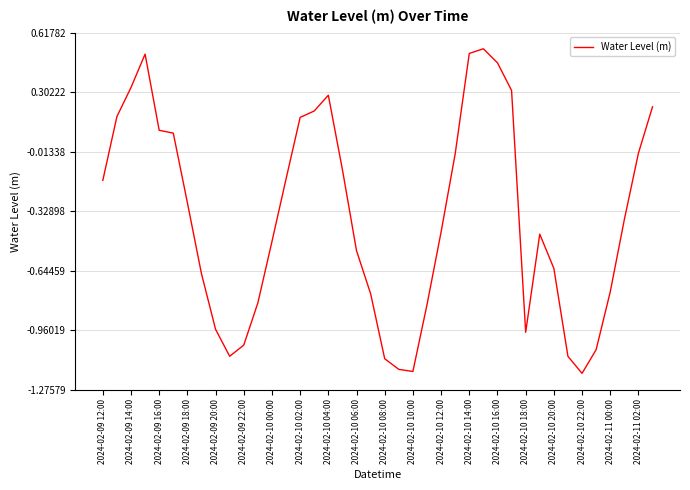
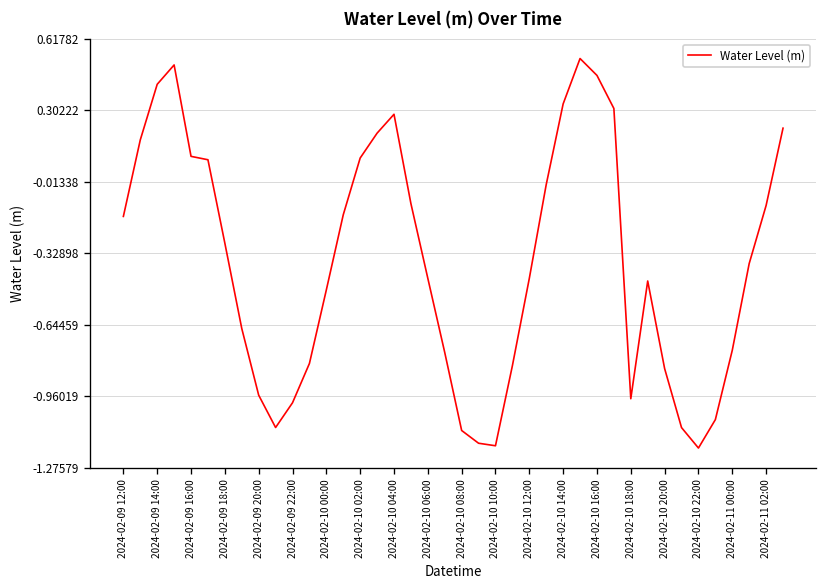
2024-02-09 14:00: 0.33 -> 0.42
2024-02-09 22:00: -1.04 -> -0.99
2024-02-10 02:00: 0.17 -> 0.09
2024-02-10 06:00: -0.54 -> -0.44
2024-02-10 14:00: 0.51 -> 0.33
2024-02-10 20:00: -0.63 -> -0.84
2024-02-11 02:00: -0.02 -> -0.12
